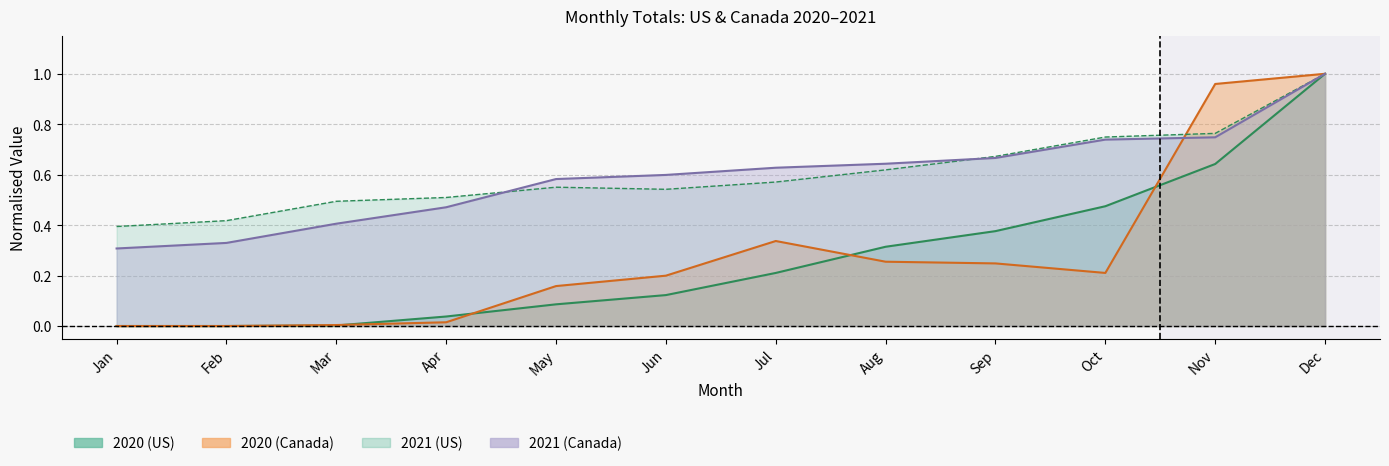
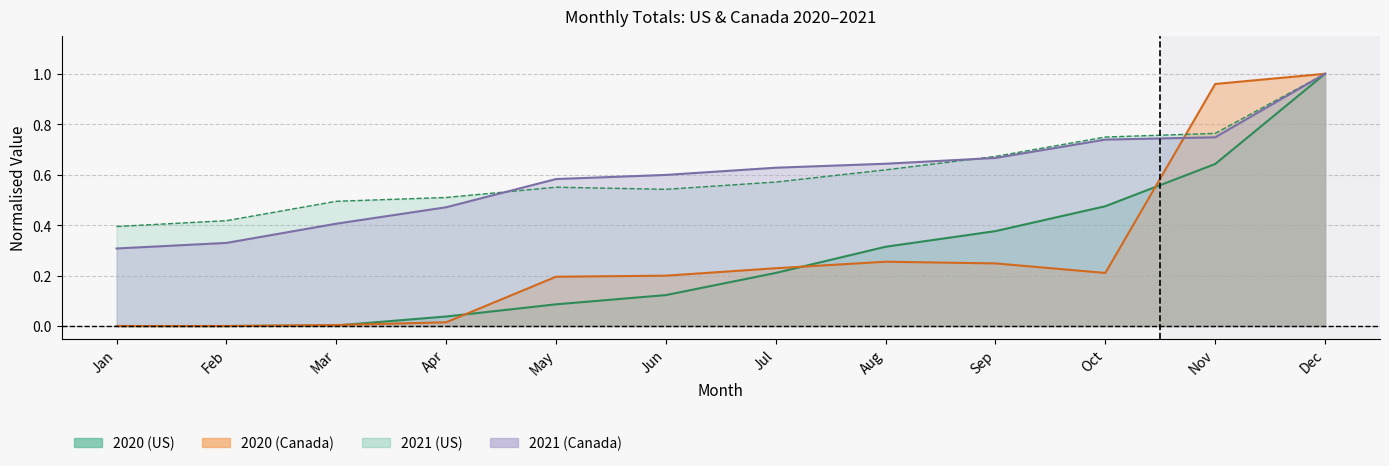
2020 (Canada), May: 0.16 -> 0.20
2020 (Canada), Jul: 0.34 -> 0.23
